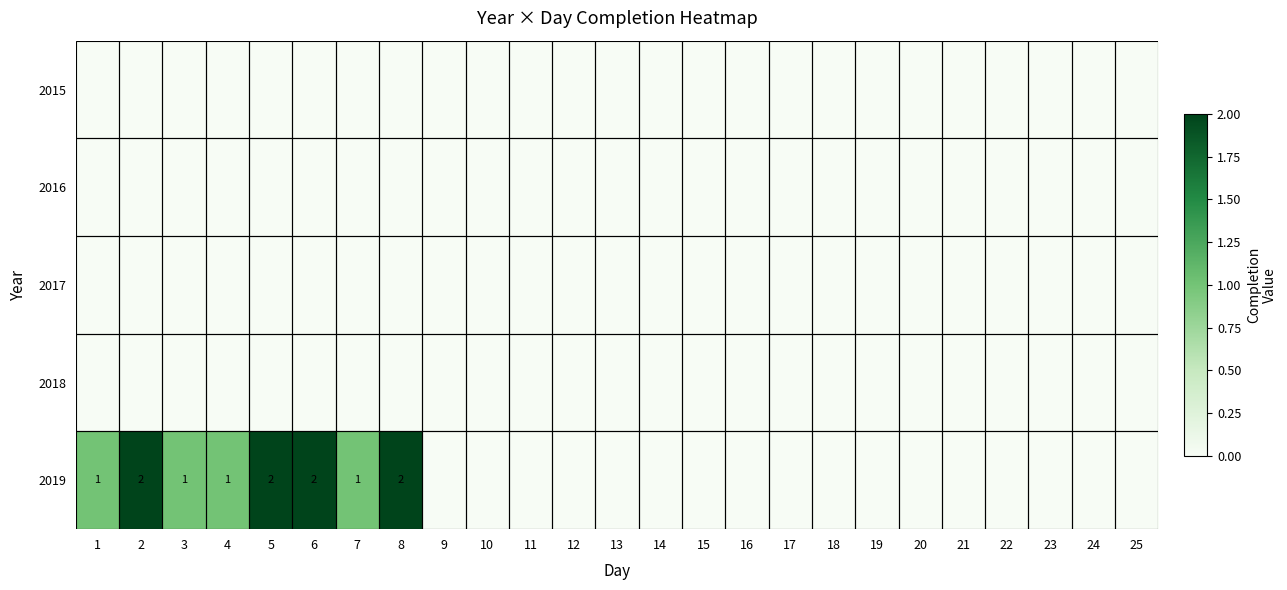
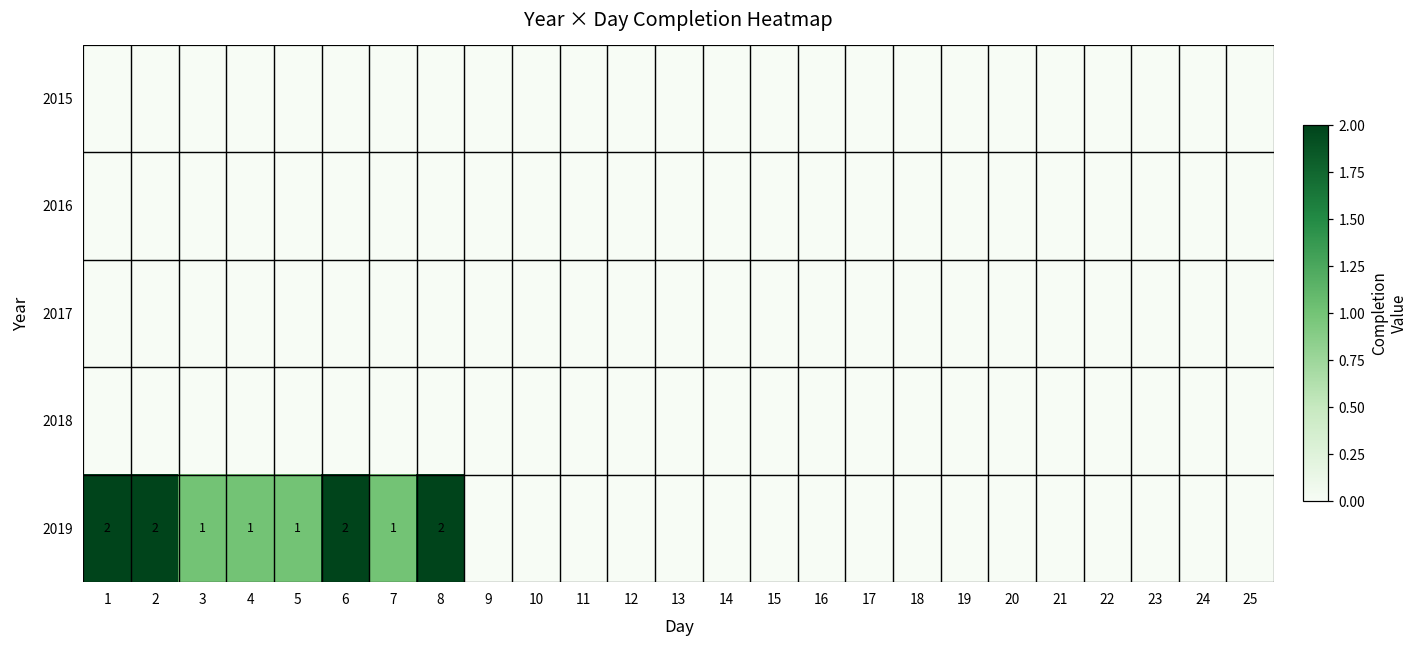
2019, 1: 1 -> 2
2019, 5: 2 -> 1
